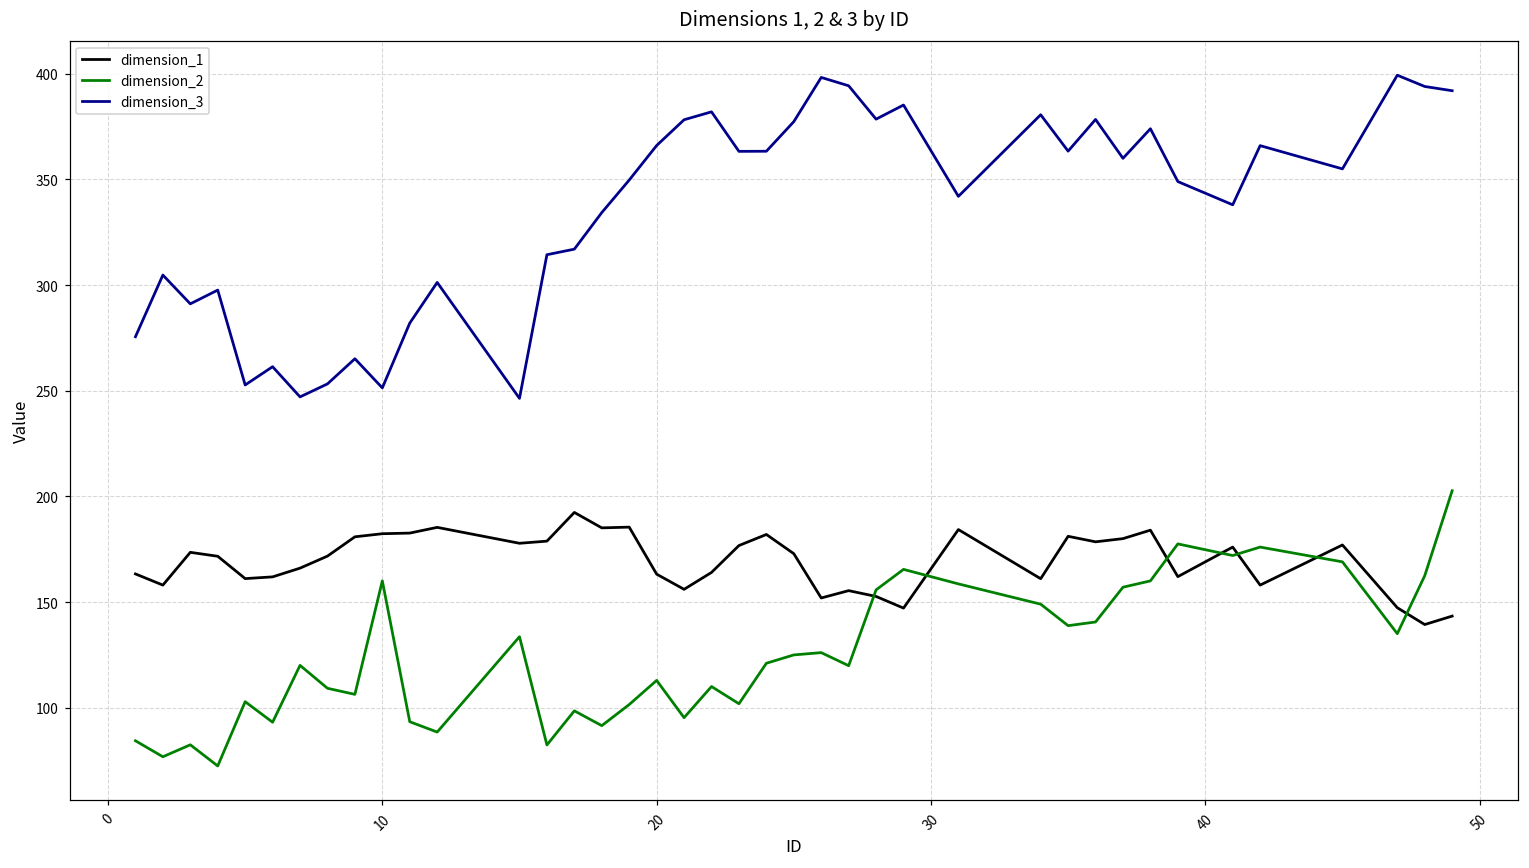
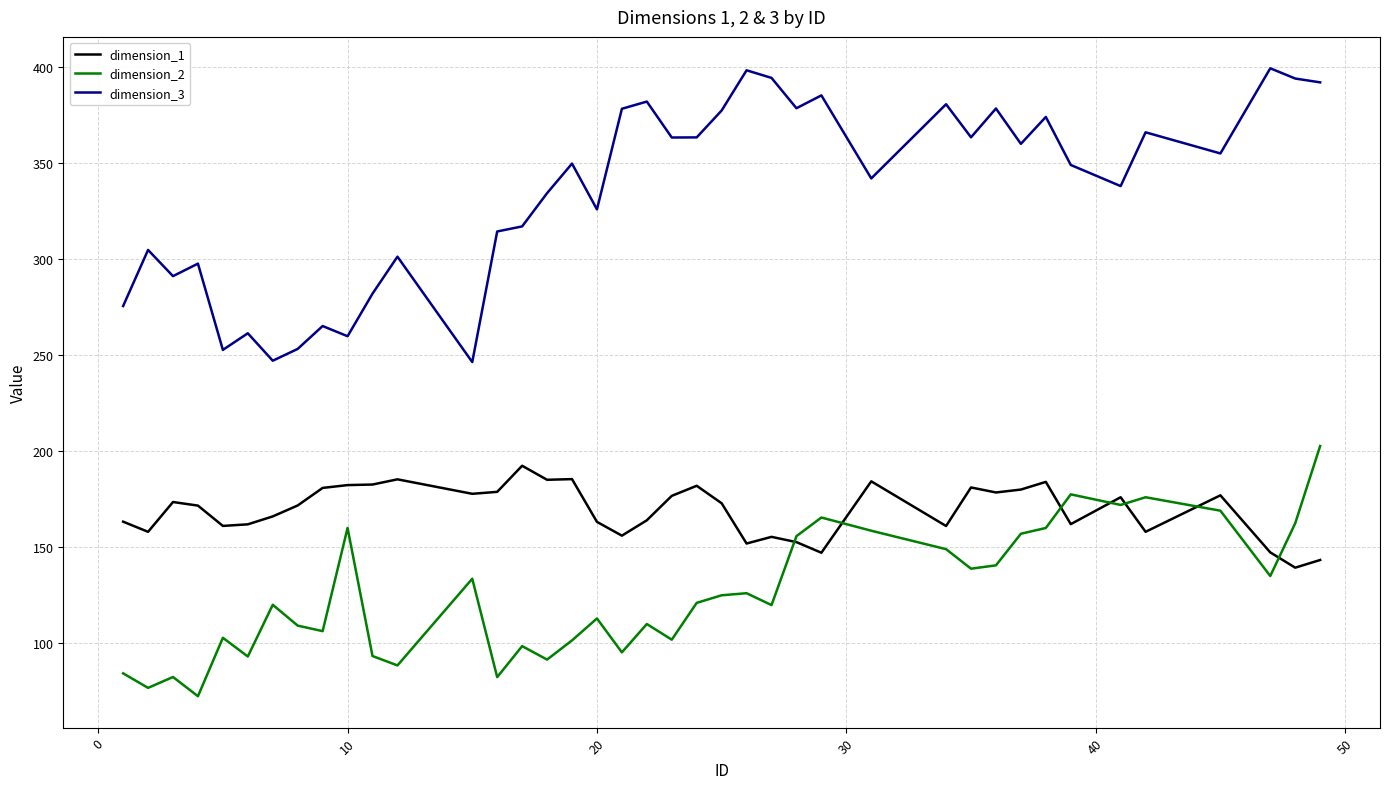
dimension_3, 10: 251 -> 260
dimension_3, 20: 366 -> 326
